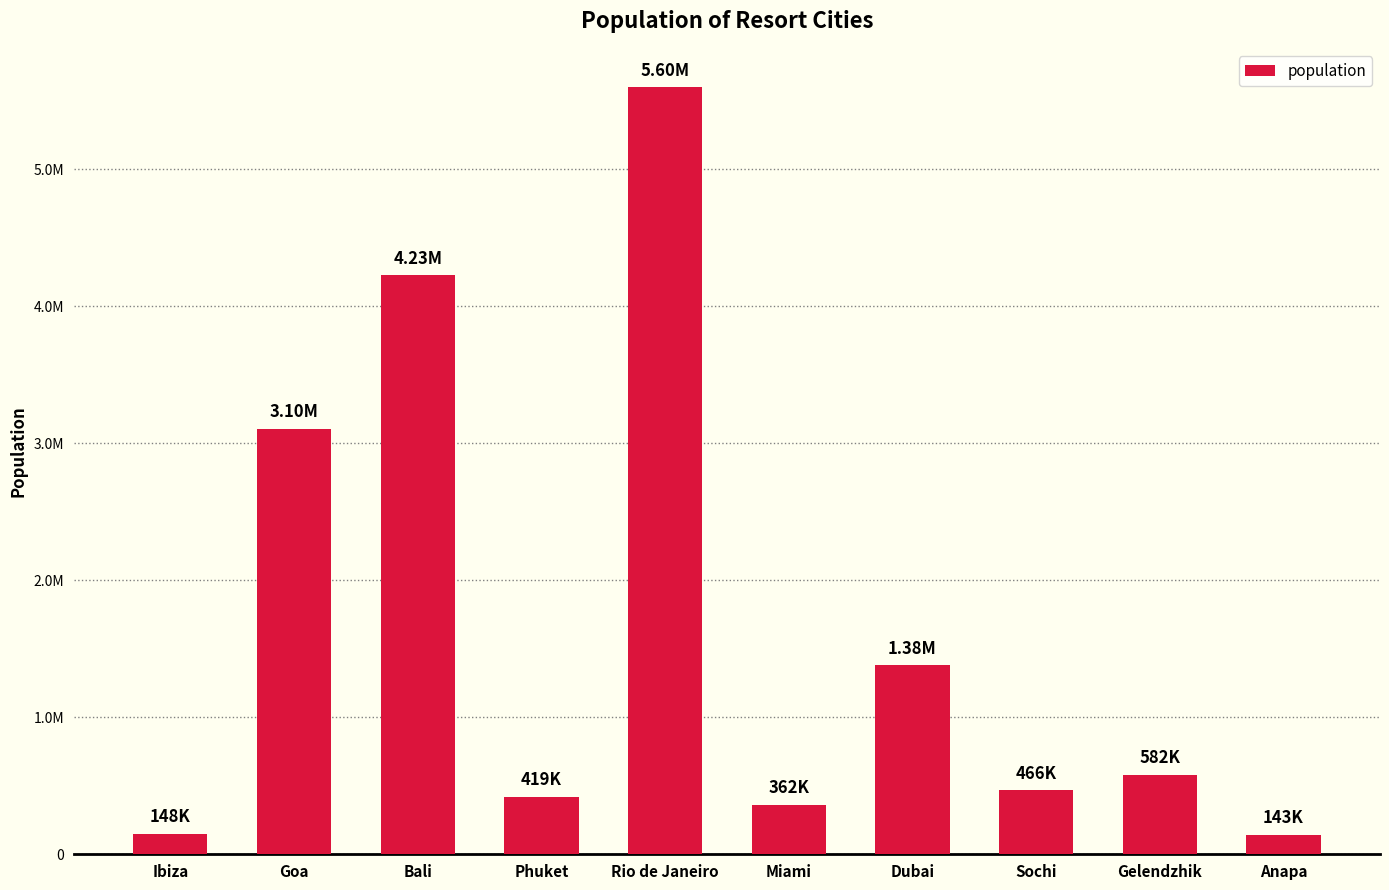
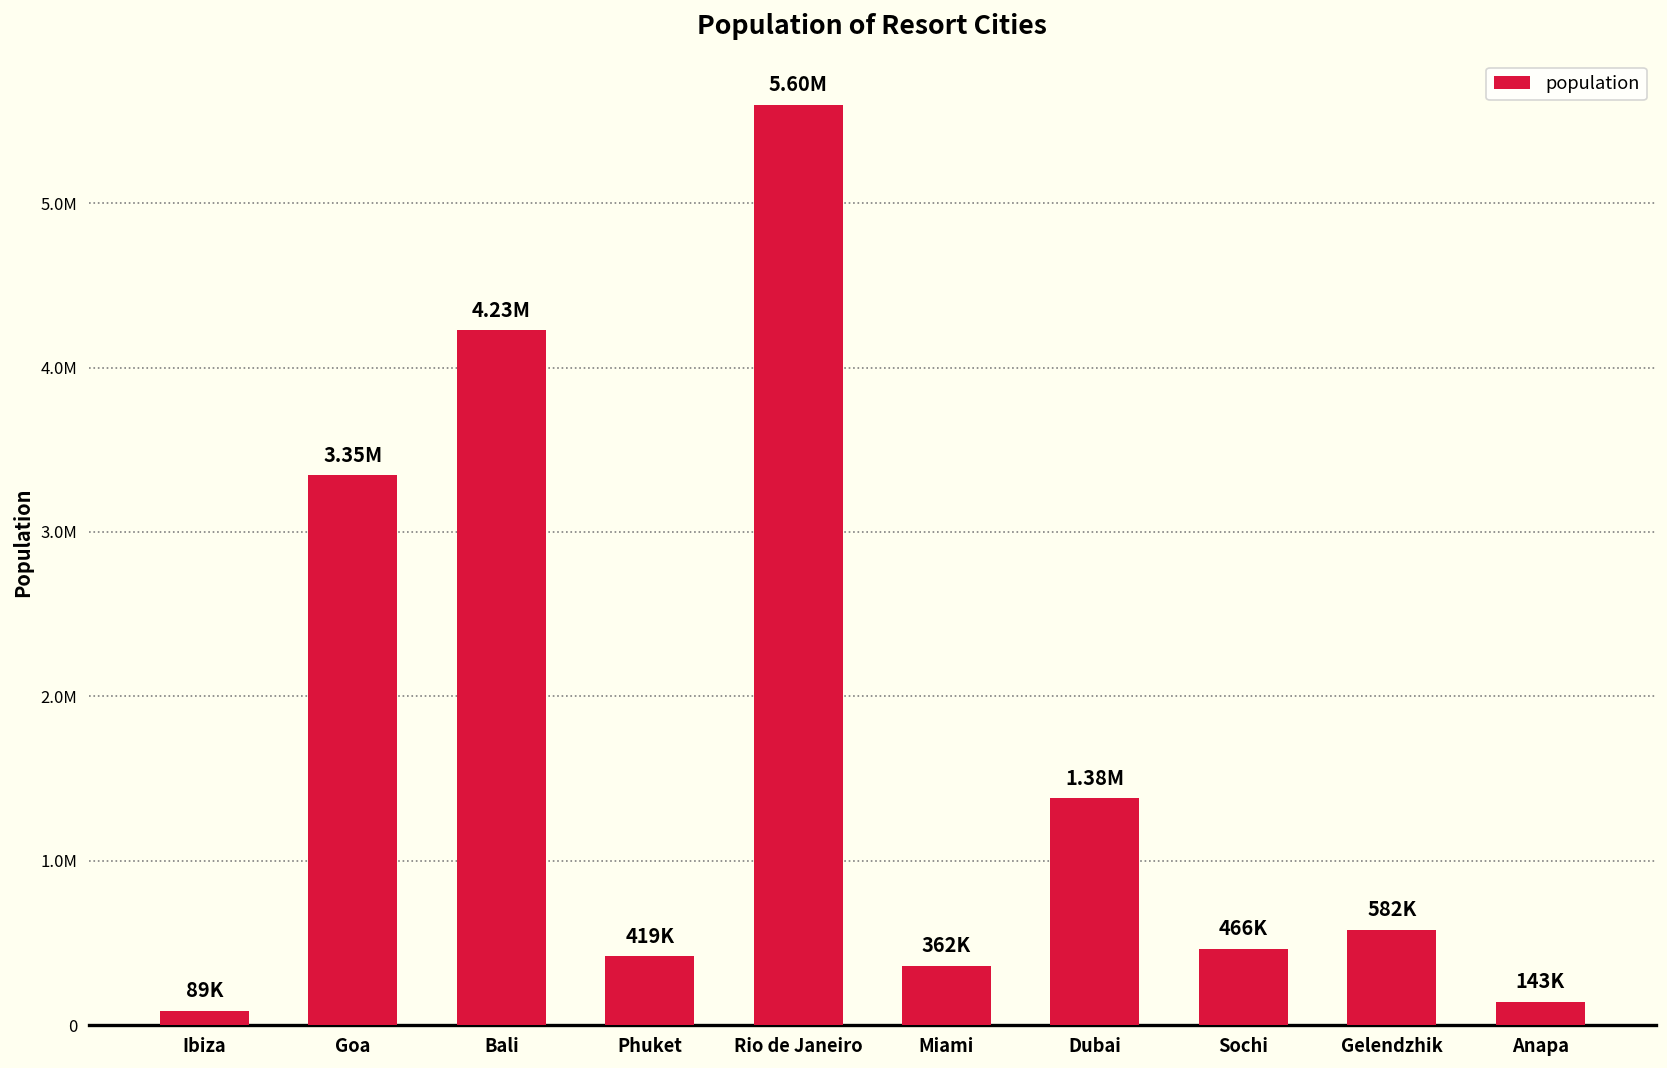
Ibiza: 148K -> 89K
Goa: 3.10M -> 3.35M
